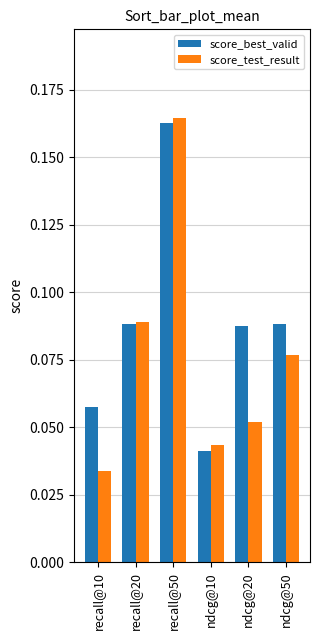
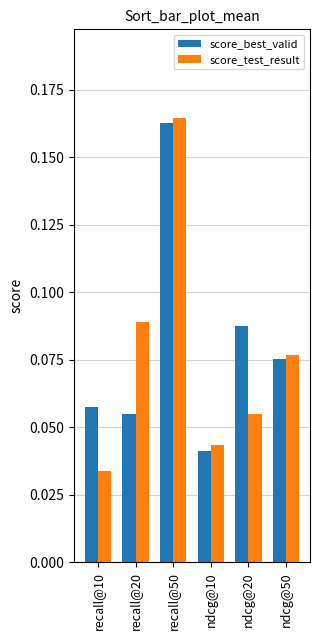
score_best_valid, recall@20: 0.088 -> 0.055
score_test_result, ndcg@20: 0.052 -> 0.055
score_best_valid, ndcg@50: 0.088 -> 0.075
